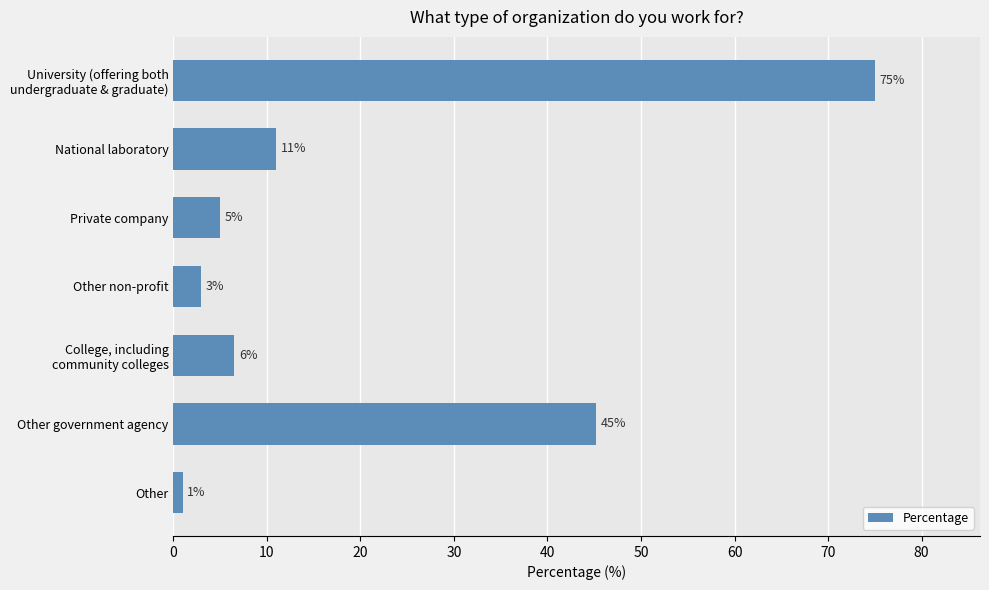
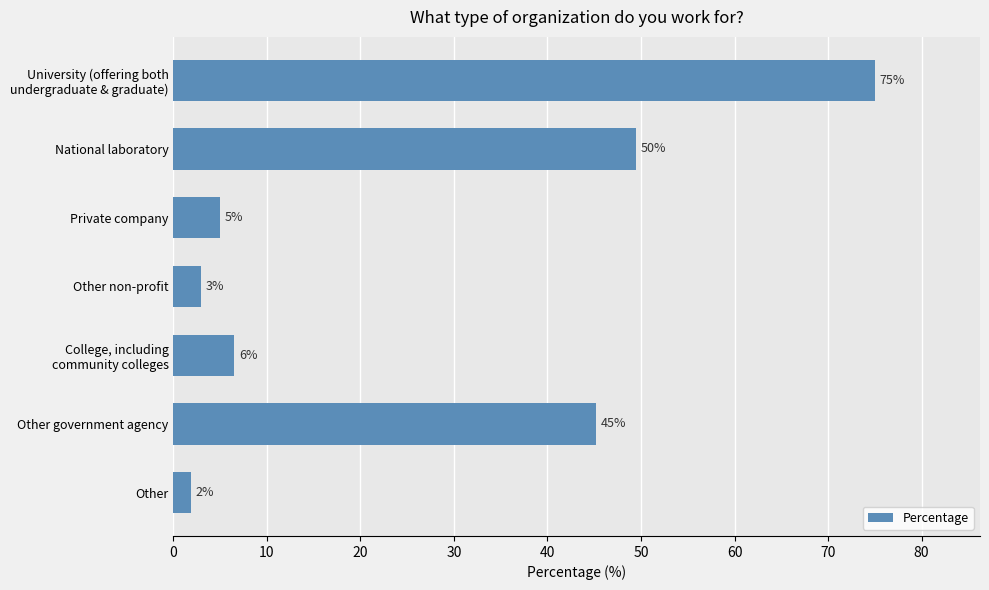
National laboratory: 11% -> 50%
Other: 1% -> 2%
